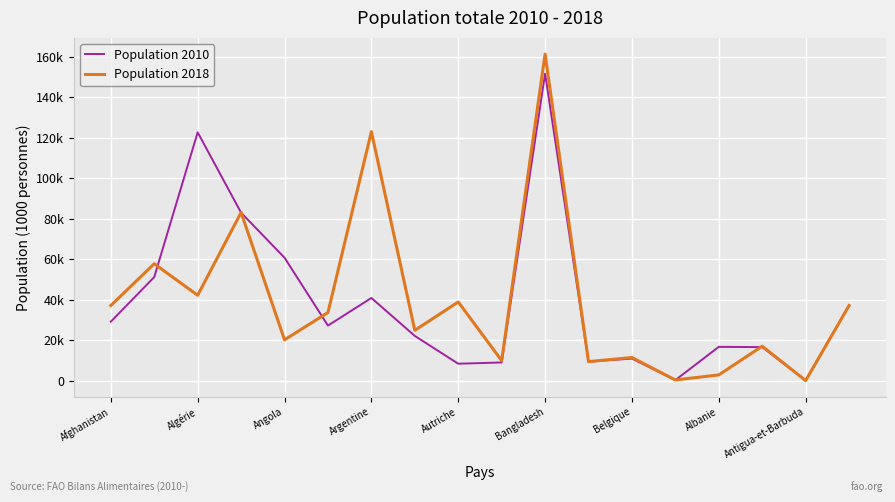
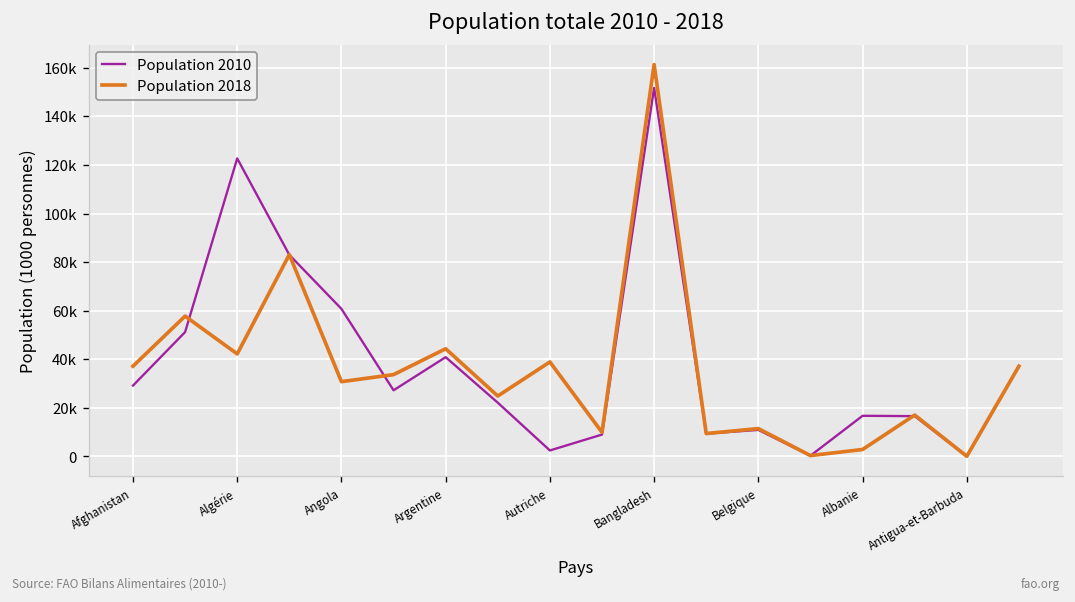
Population 2018, Angola: 20000 -> 31000
Population 2018, Argentine: 123000 -> 44000
Population 2010, Autriche: 8000 -> 2000
